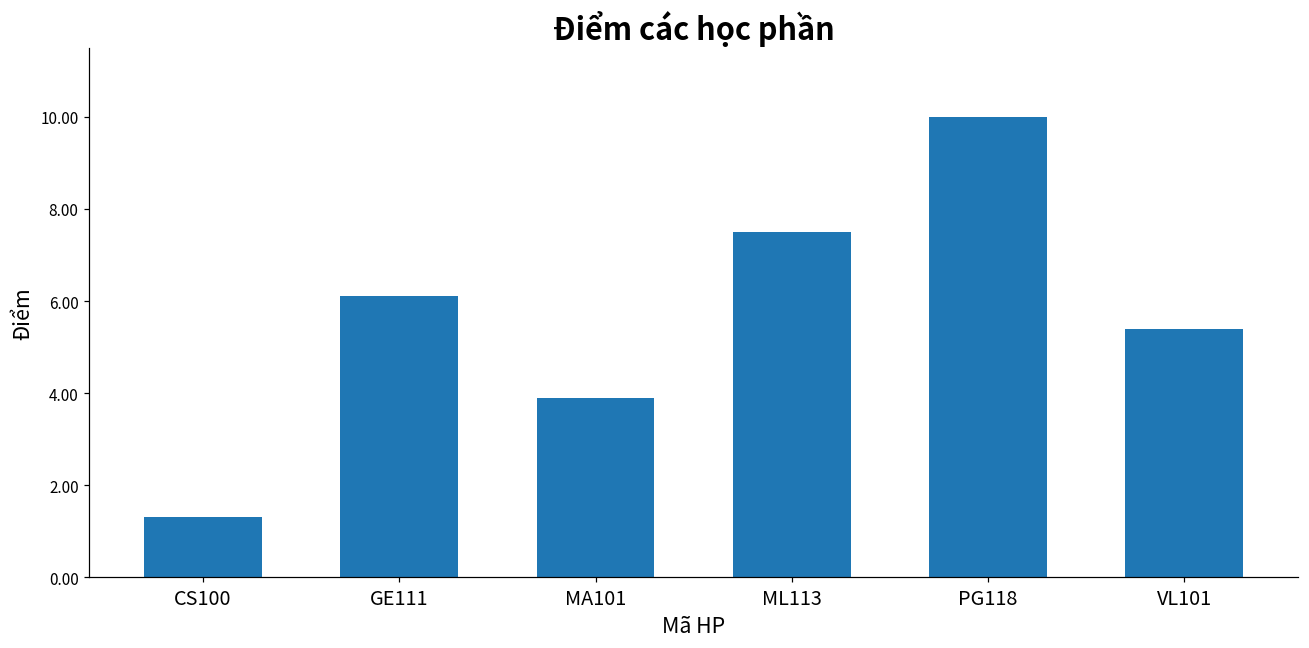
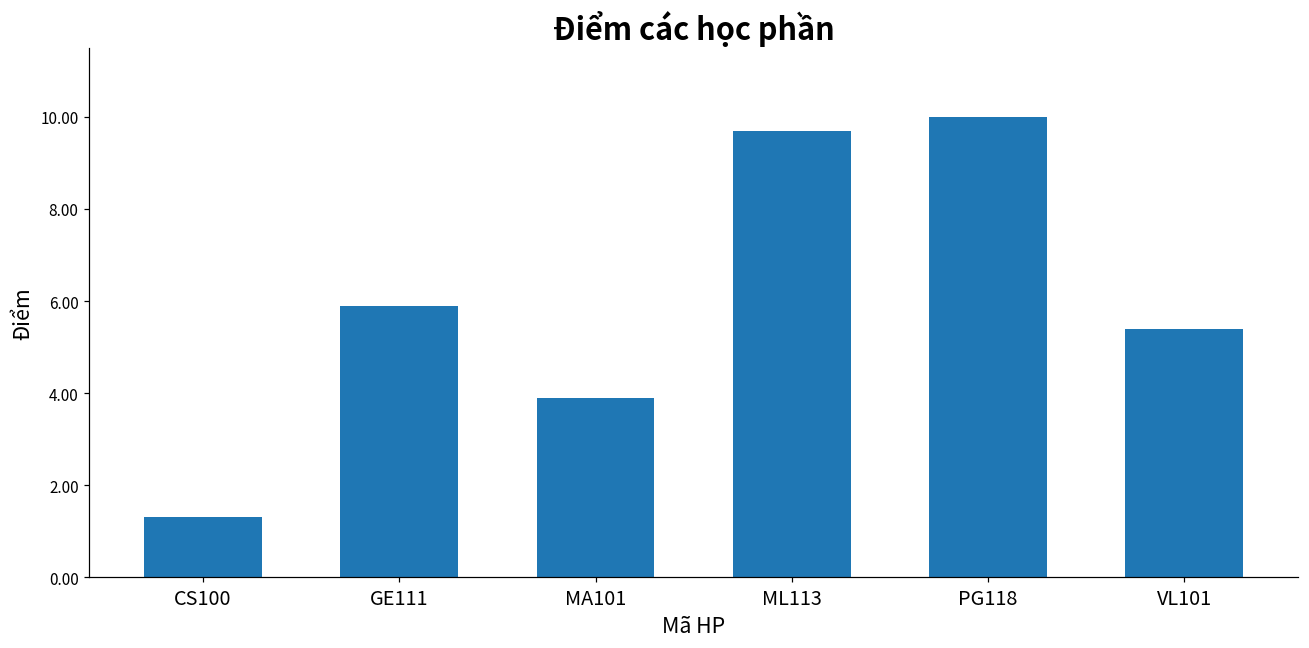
GE111: 6.1 -> 5.9
ML113: 7.5 -> 9.7
